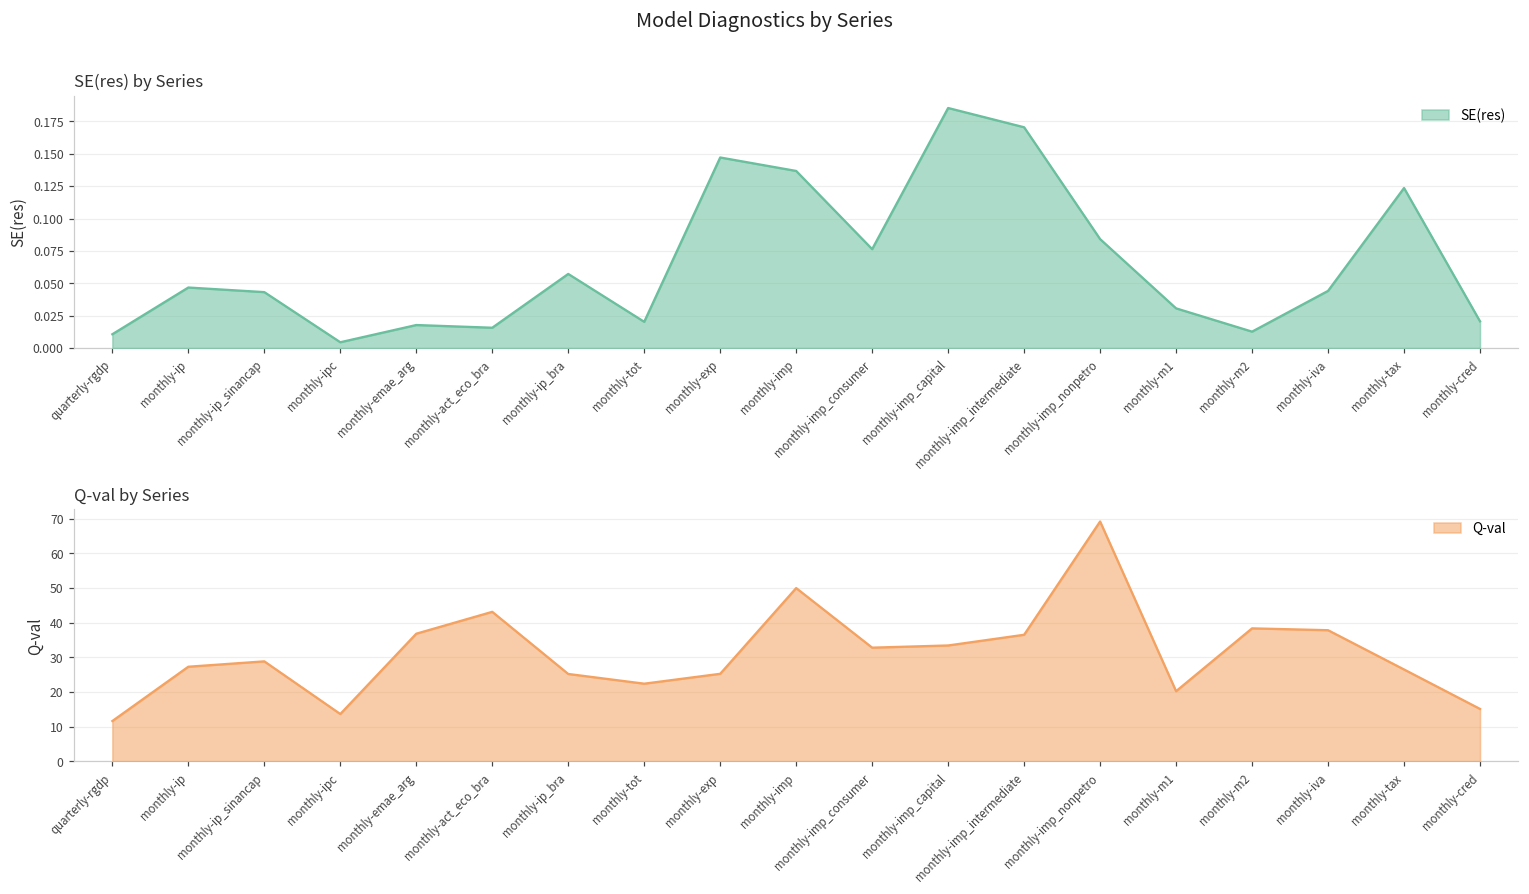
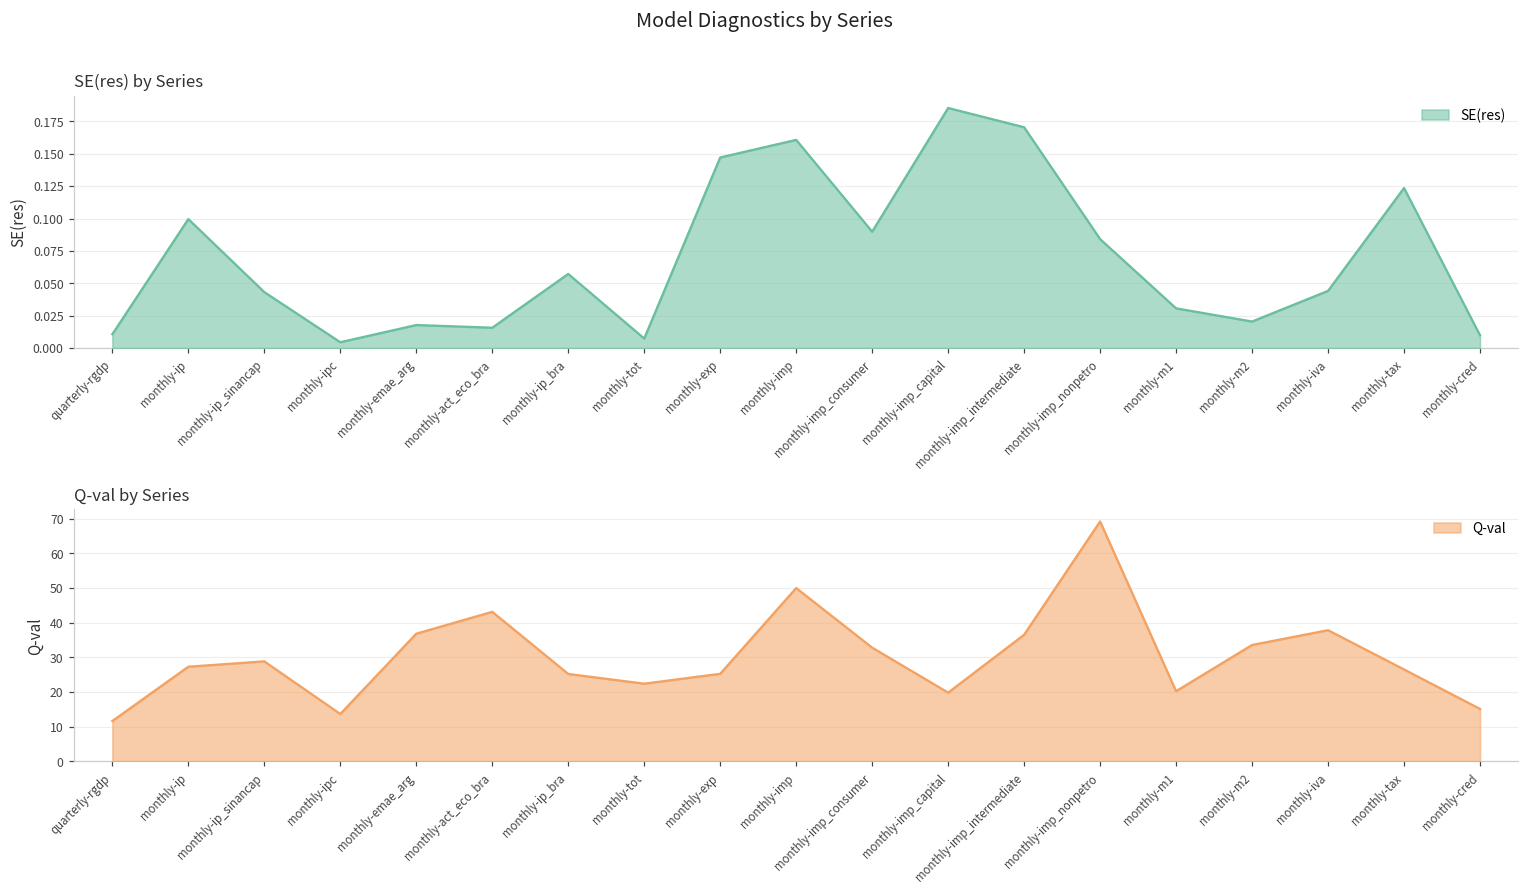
SE(res) by Series, monthly-ip: 0.047 -> 0.100
SE(res) by Series, monthly-tot: 0.020 -> 0.007
SE(res) by Series, monthly-imp: 0.137 -> 0.161
SE(res) by Series, monthly-imp_consumer: 0.076 -> 0.090
SE(res) by Series, monthly-m2: 0.013 -> 0.020
SE(res) by Series, monthly-cred: 0.021 -> 0.010
Q-val by Series, monthly-imp_capital: 33 -> 20
Q-val by Series, monthly-m2: 38 -> 34
